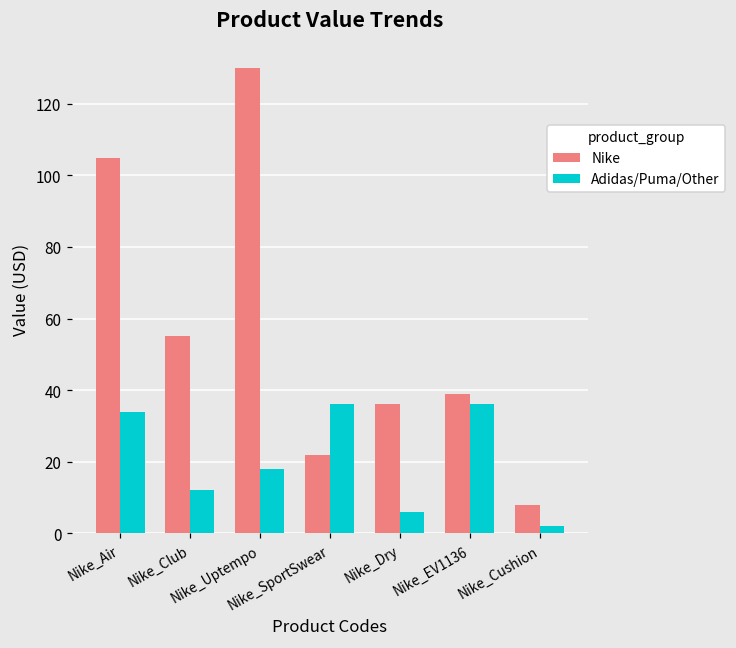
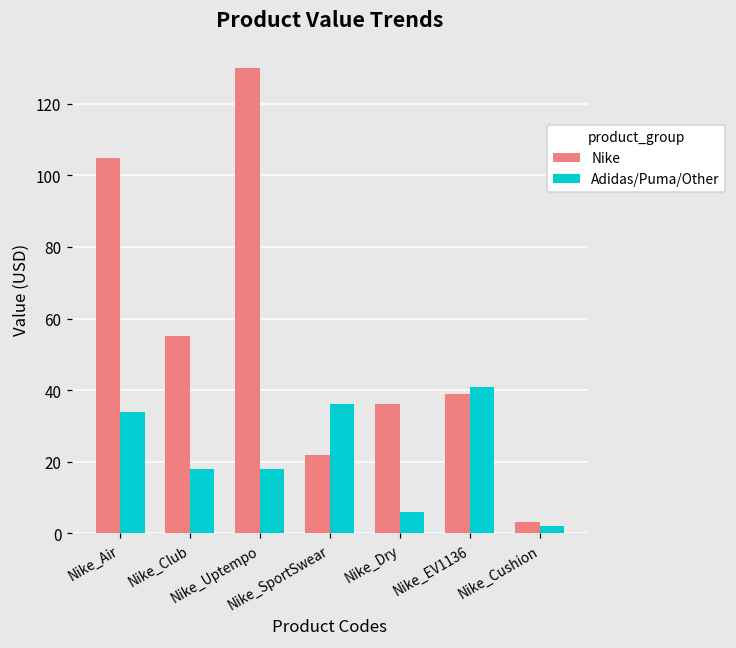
Adidas/Puma/Other, Nike_Club: 12 -> 18
Adidas/Puma/Other, Nike_EV1136: 36 -> 41
Nike, Nike_Cushion: 8 -> 3
